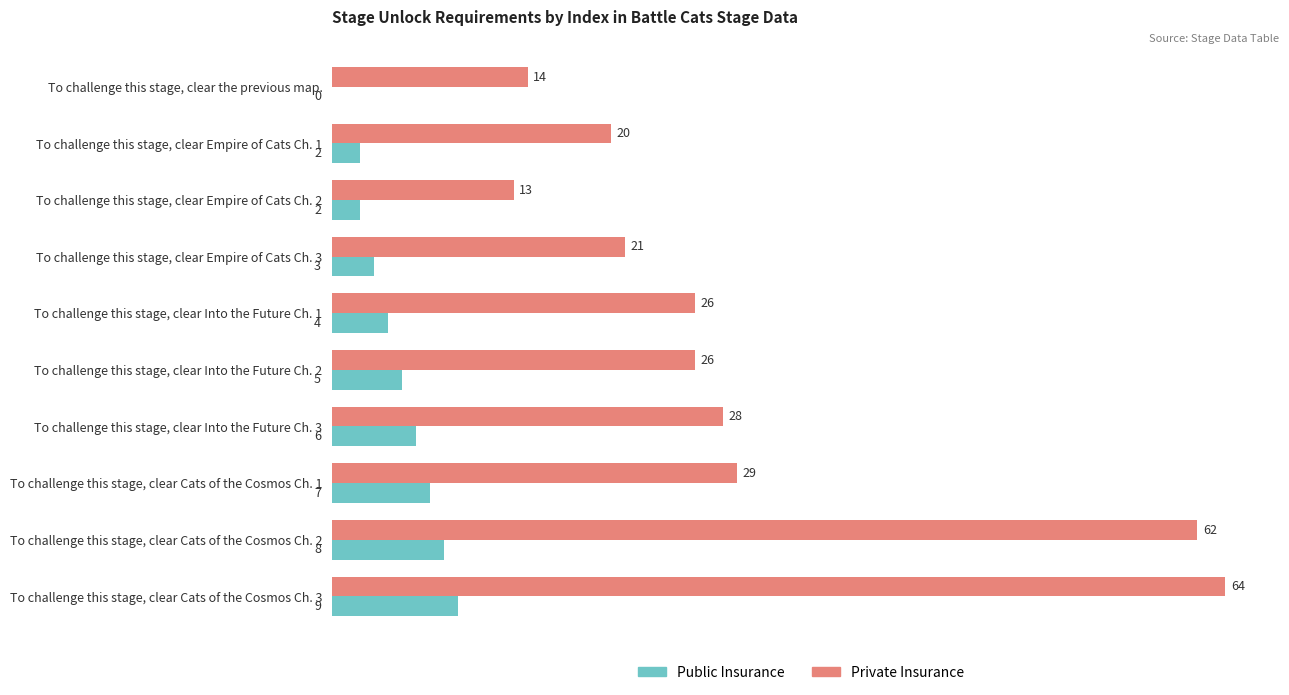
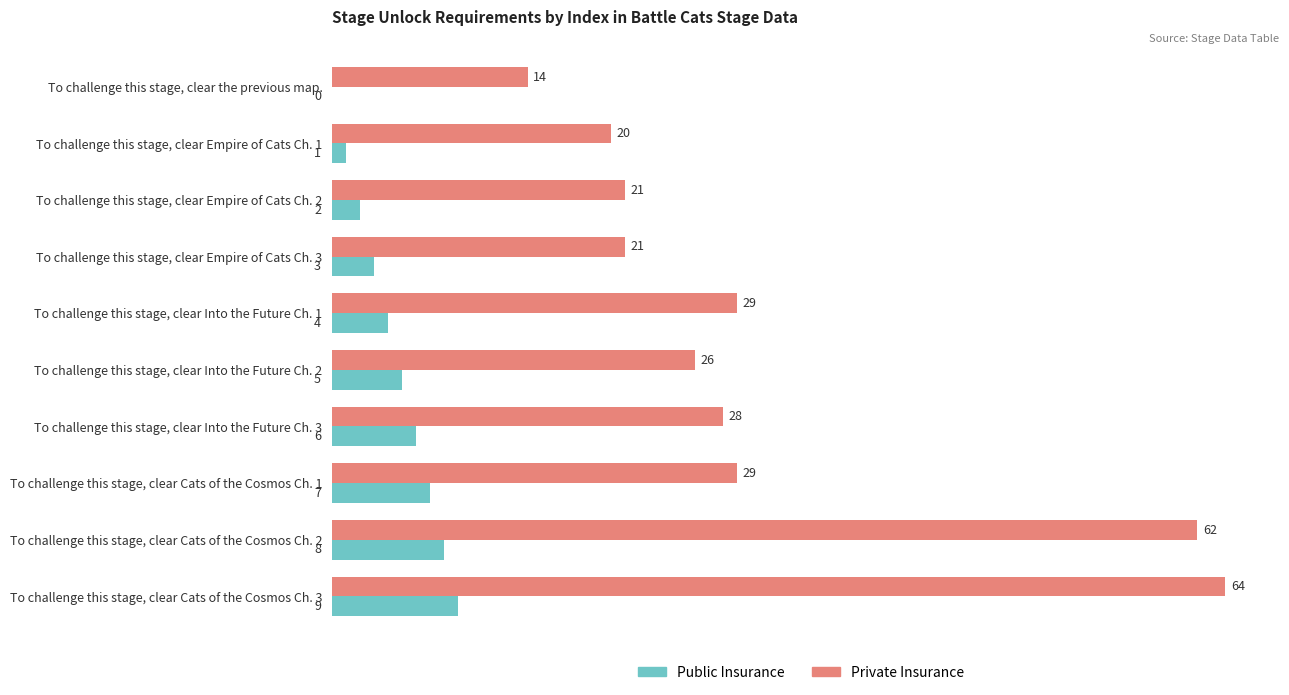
Public Insurance, To challenge this stage, clear Empire of Cats Ch. 1: 2 -> 1
Private Insurance, To challenge this stage, clear Empire of Cats Ch. 2: 13 -> 21
Private Insurance, To challenge this stage, clear Into the Future Ch. 1: 26 -> 29
